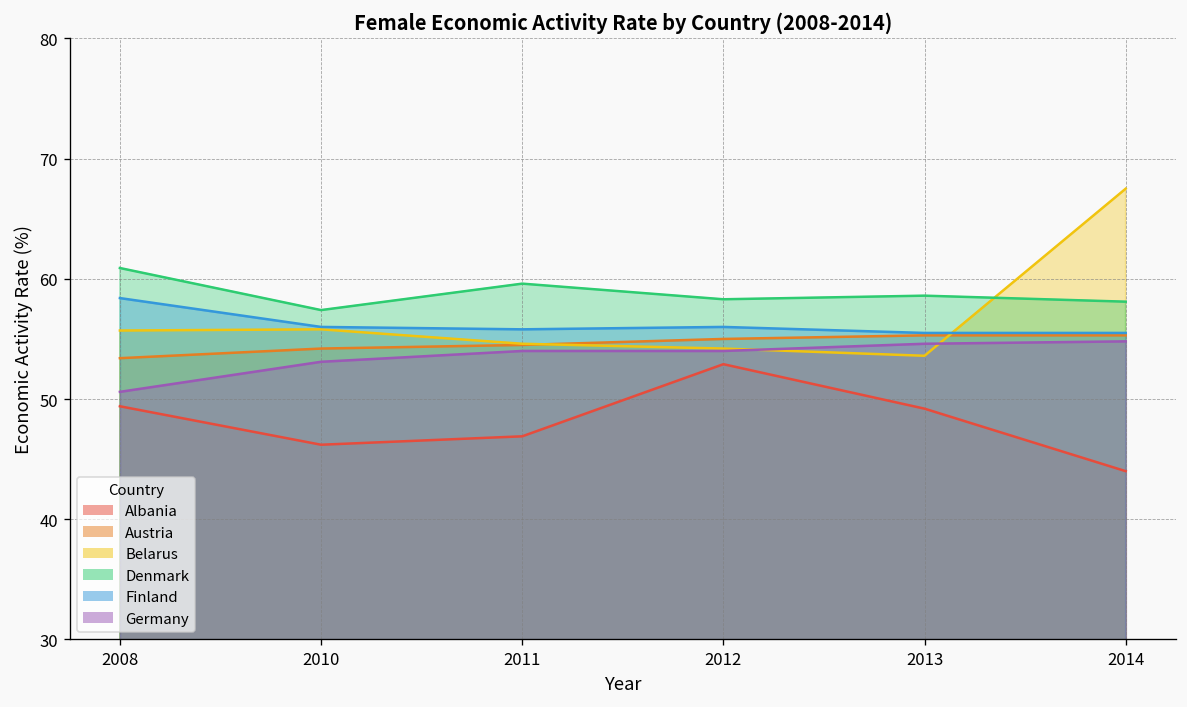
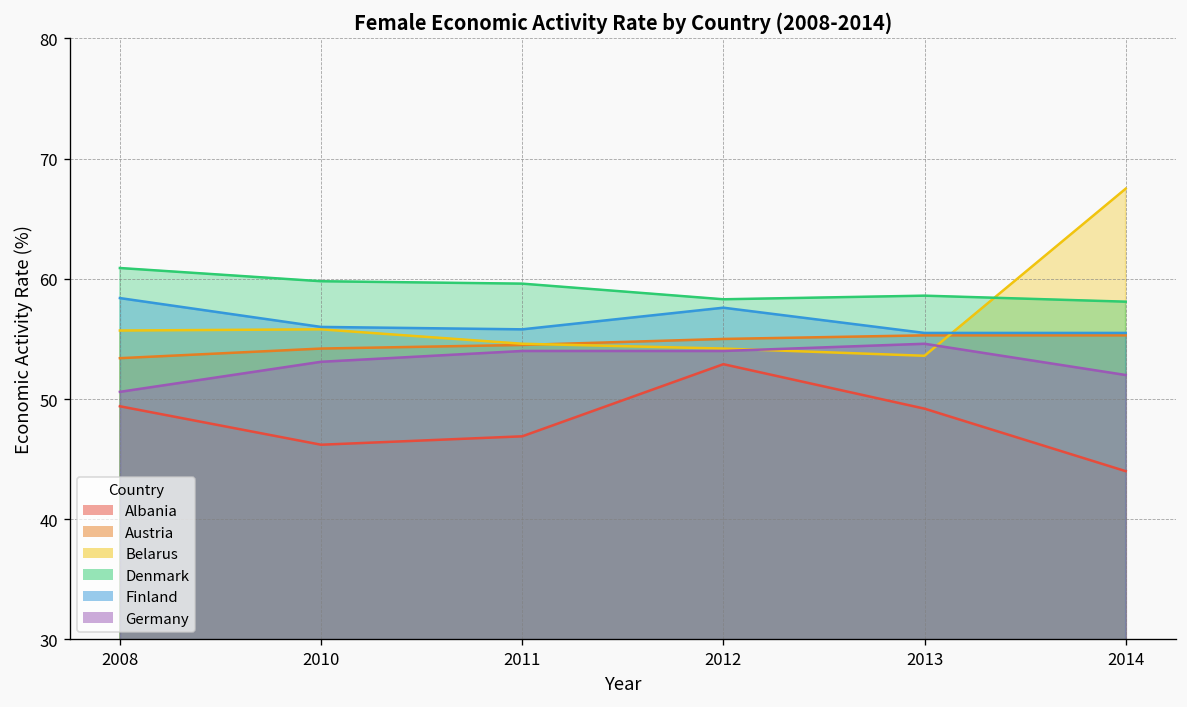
Denmark, 2010: 57.4 -> 59.8
Finland, 2012: 56.0 -> 57.6
Germany, 2014: 54.8 -> 52.0
